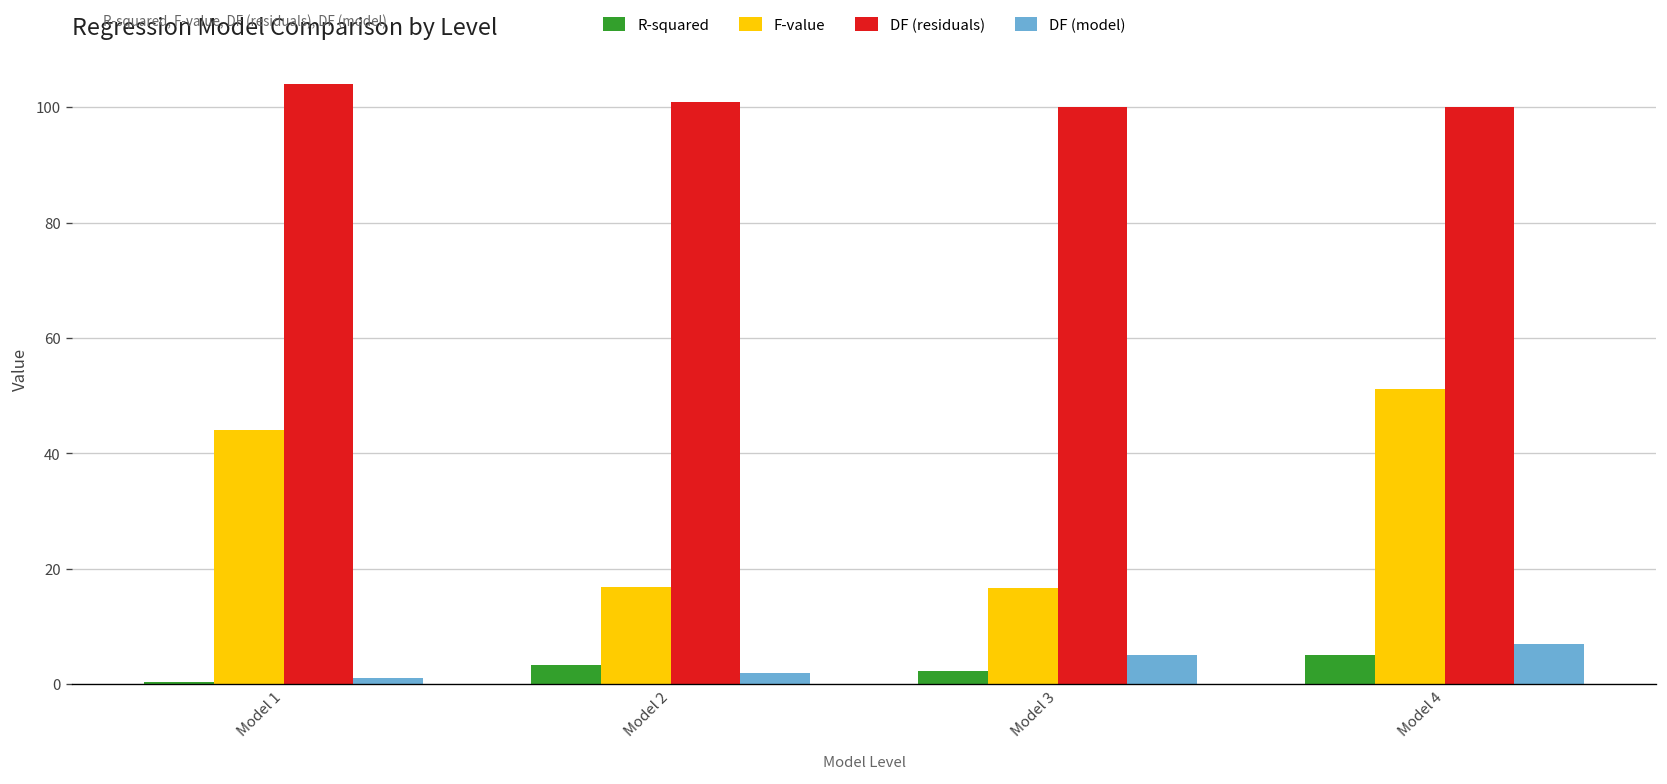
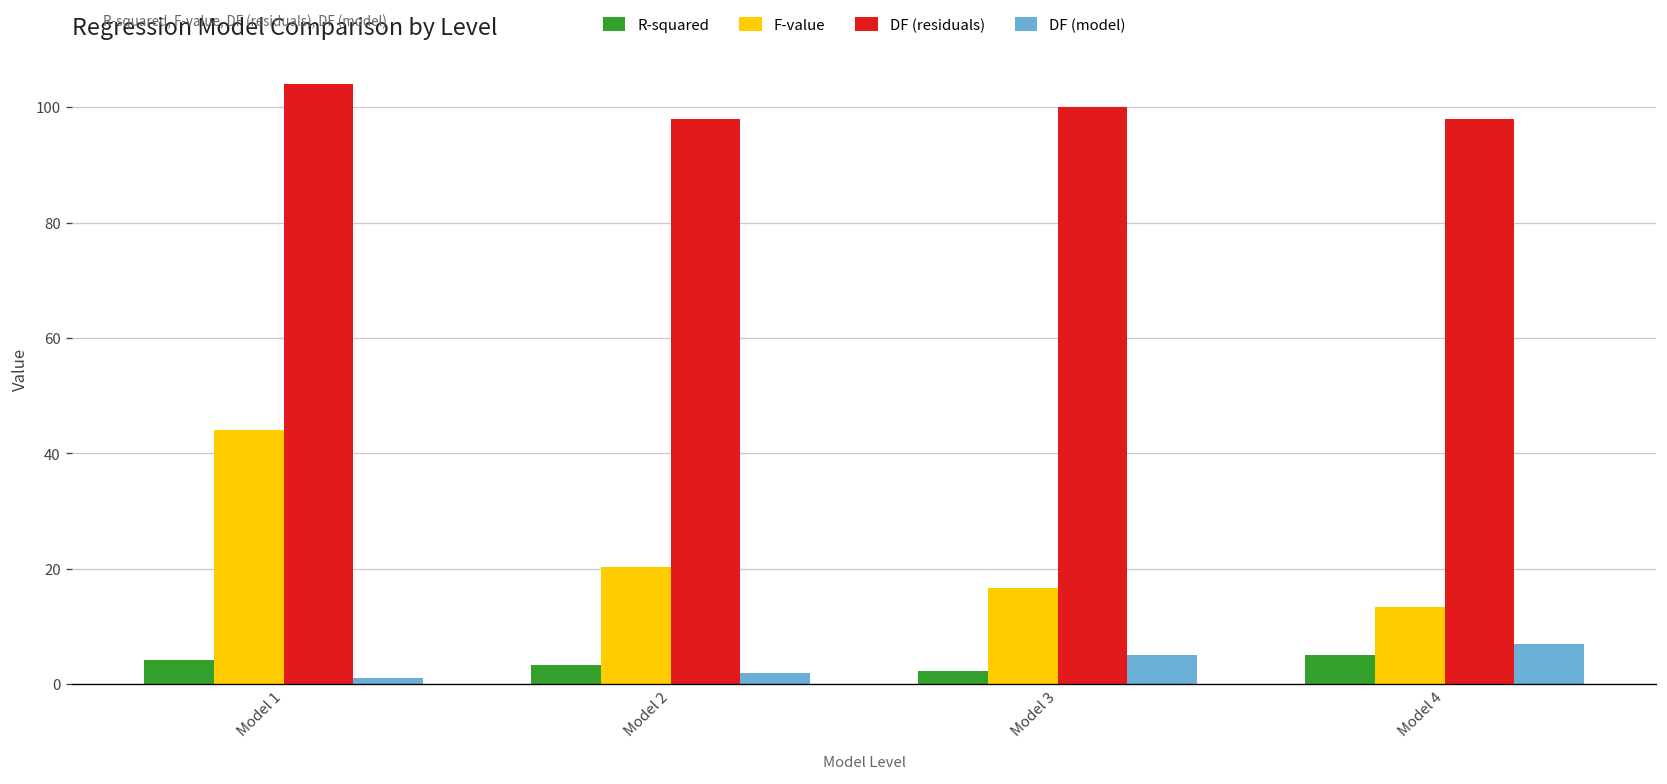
R-squared, Model 1: 0 -> 4
F-value, Model 2: 17 -> 20
DF (residuals), Model 2: 101 -> 98
F-value, Model 4: 51 -> 13
DF (residuals), Model 4: 100 -> 98
